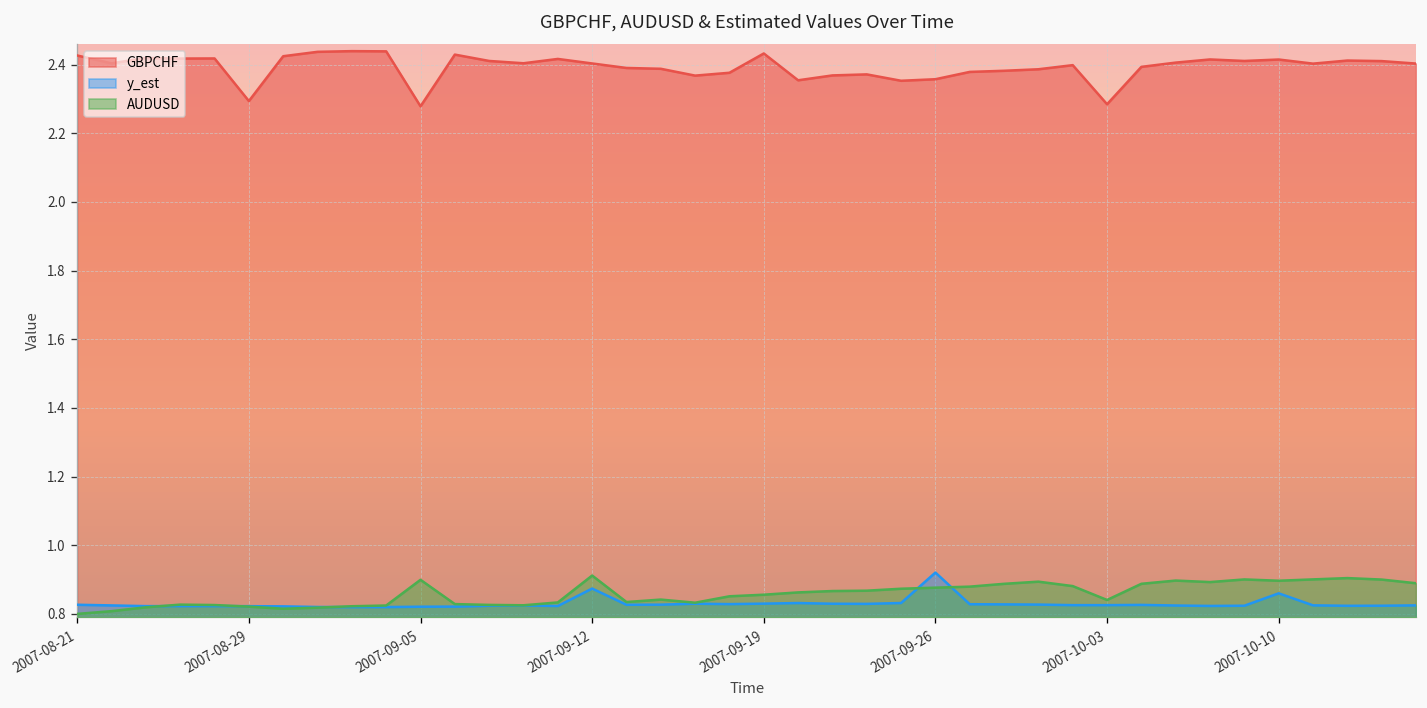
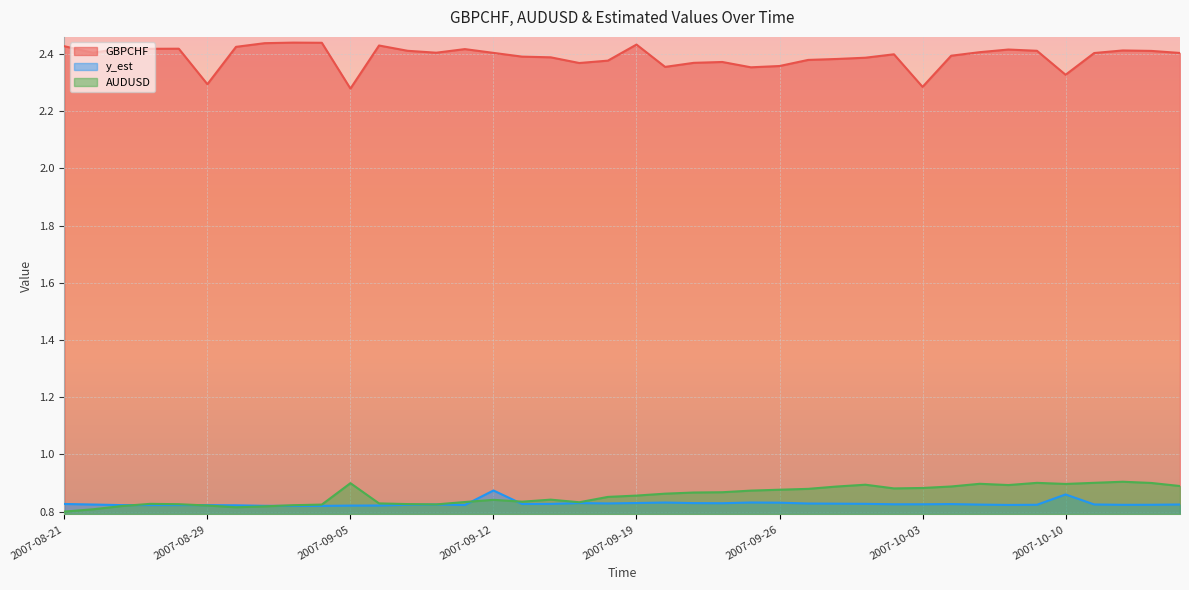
AUDUSD, 2007-09-12: 0.91 -> 0.84
y_est, 2007-09-26: 0.92 -> 0.83
AUDUSD, 2007-10-03: 0.84 -> 0.88
GBPCHF, 2007-10-10: 2.42 -> 2.33
